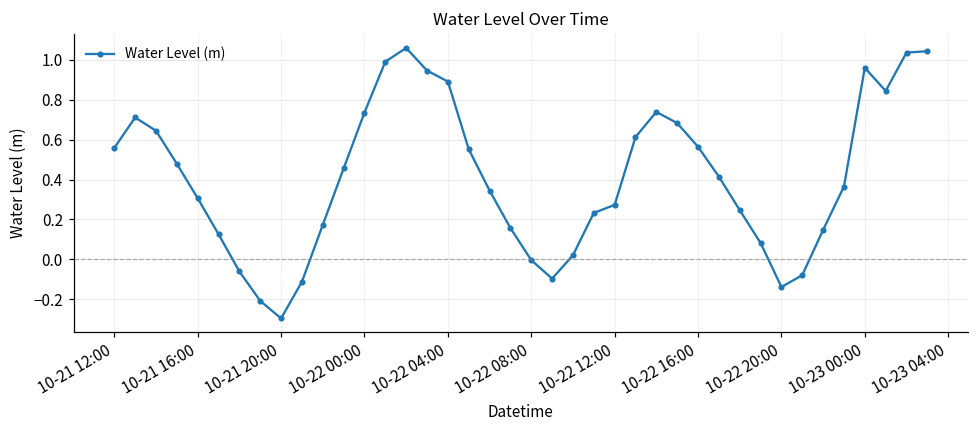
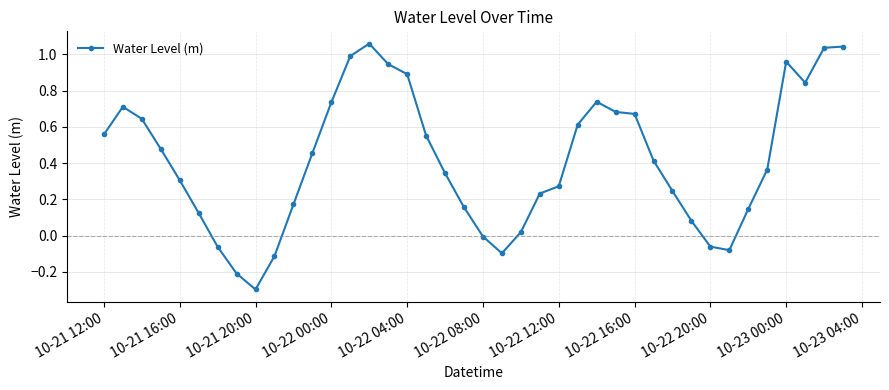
10-22 16:00: 0.56 -> 0.67
10-22 20:00: -0.14 -> -0.06
